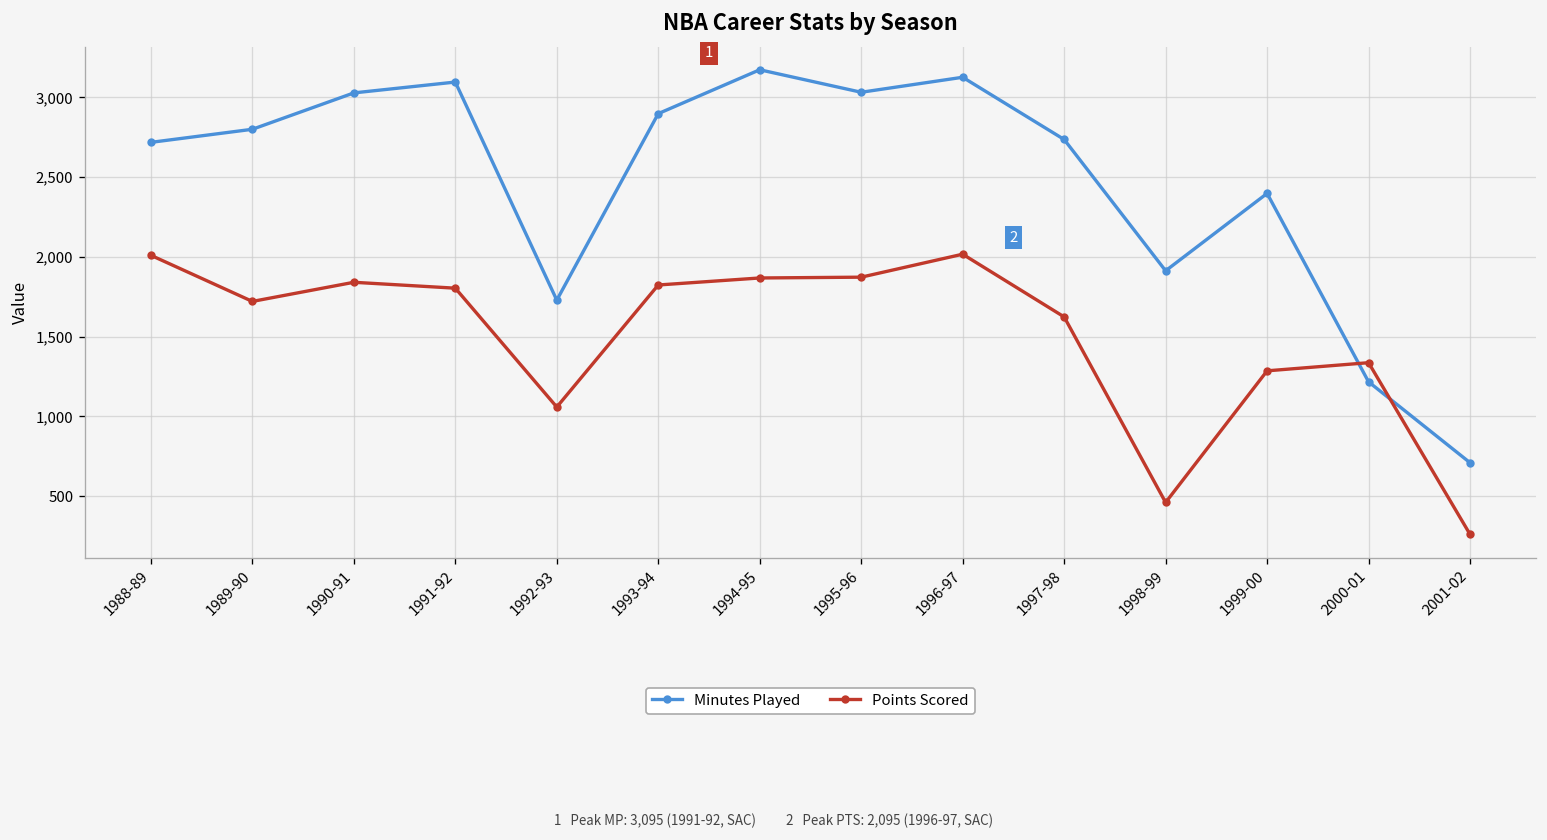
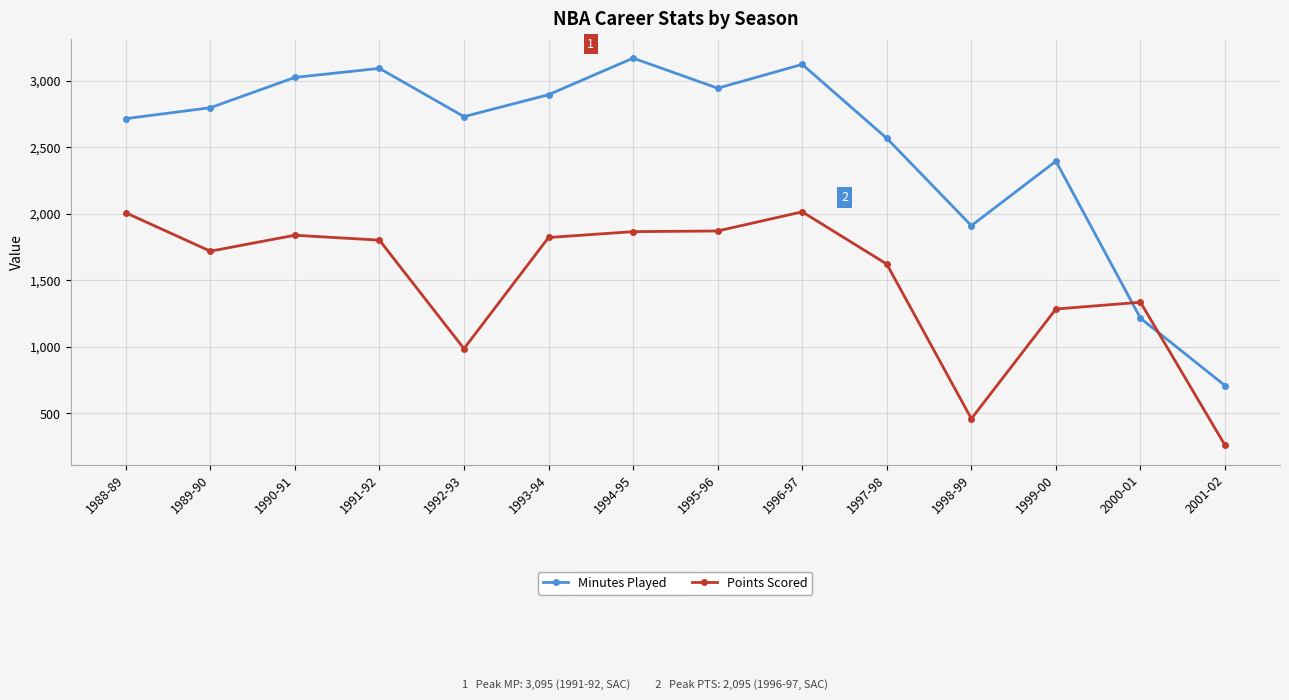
Minutes Played, 1992-93: 1,730 -> 2,730
Points Scored, 1992-93: 1,060 -> 990
Minutes Played, 1995-96: 3,030 -> 2,950
Minutes Played, 1997-98: 2,740 -> 2,570
